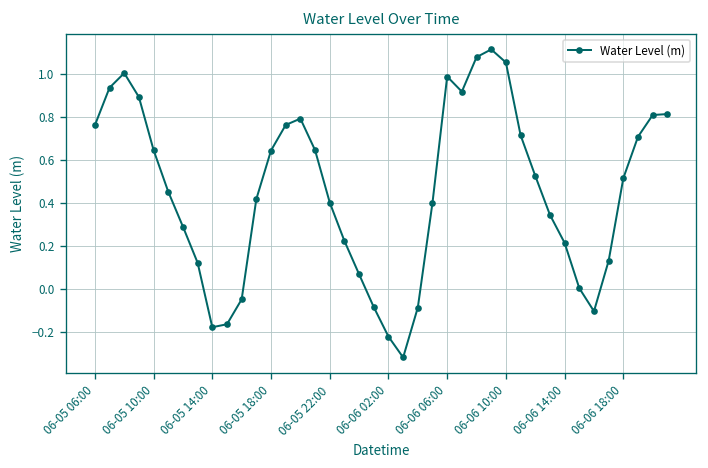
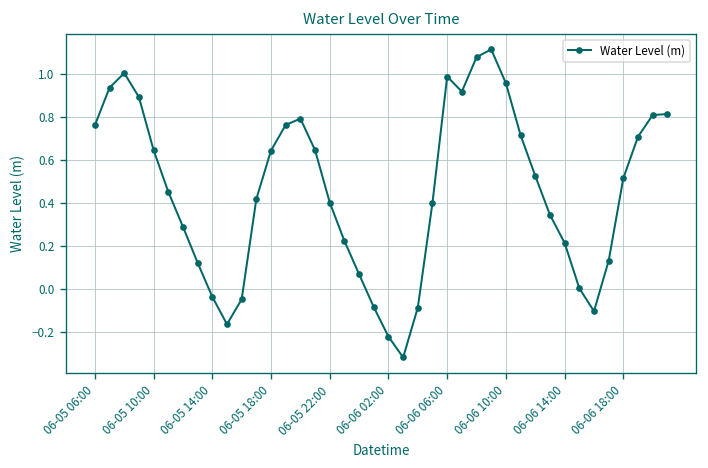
06-05 14:00: -0.18 -> -0.03
06-06 10:00: 1.05 -> 0.96
